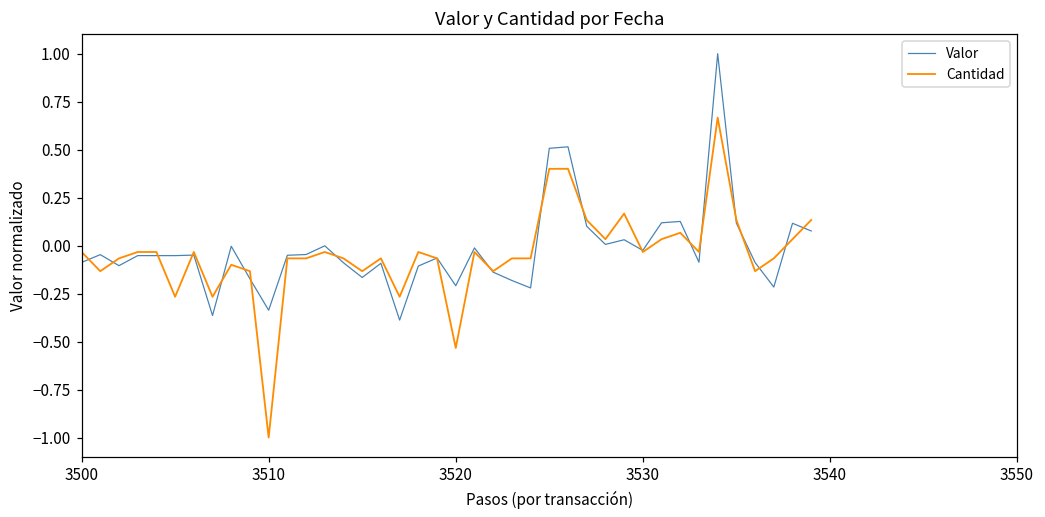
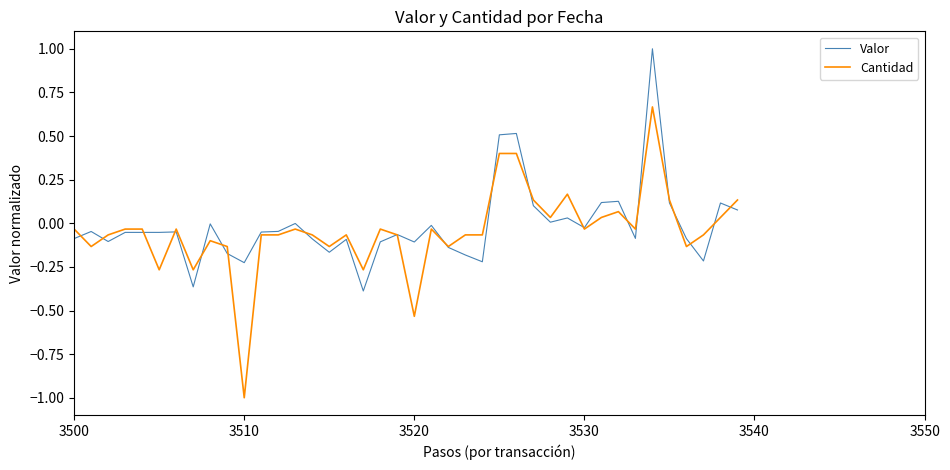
Valor, 3510: -0.34 -> -0.23
Valor, 3520: -0.21 -> -0.11
